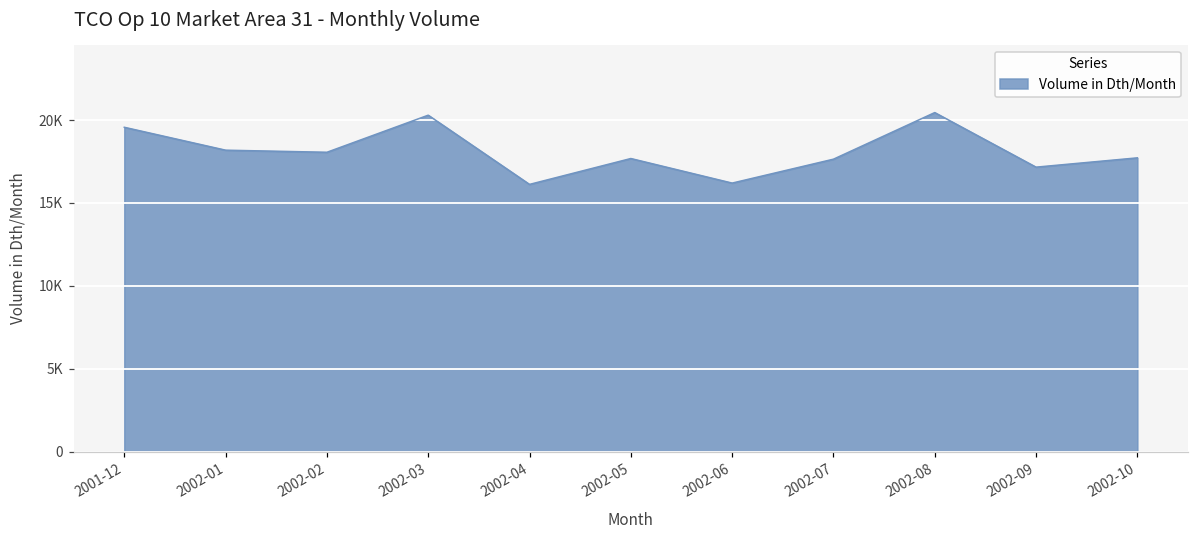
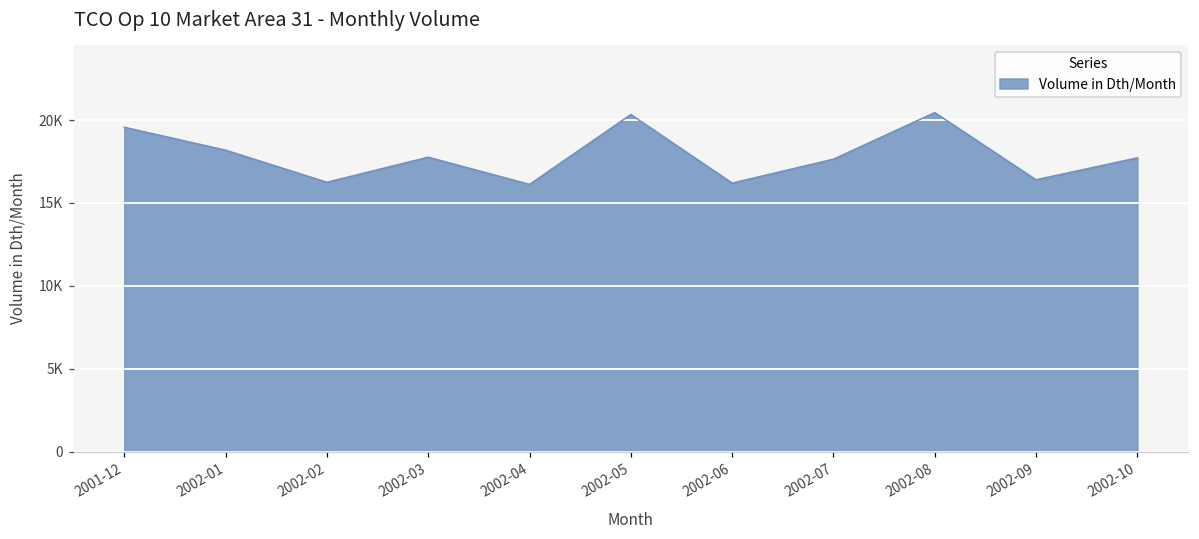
2002-02: 18100 -> 16300
2002-03: 20300 -> 17800
2002-05: 17700 -> 20300
2002-09: 17200 -> 16400
